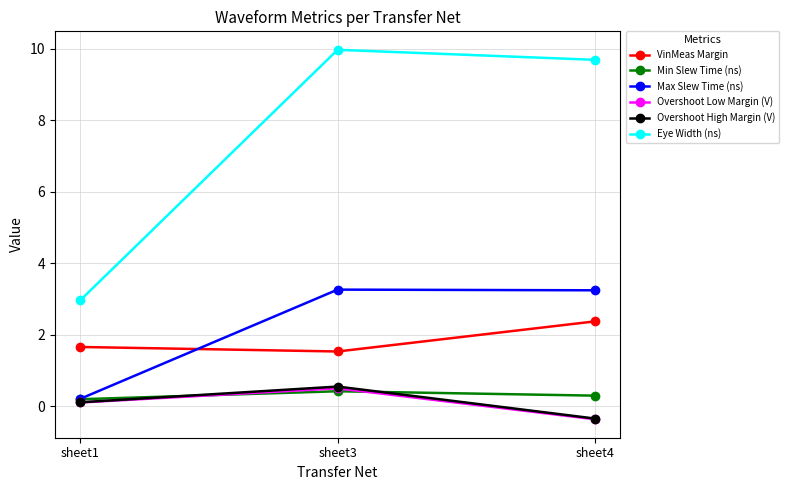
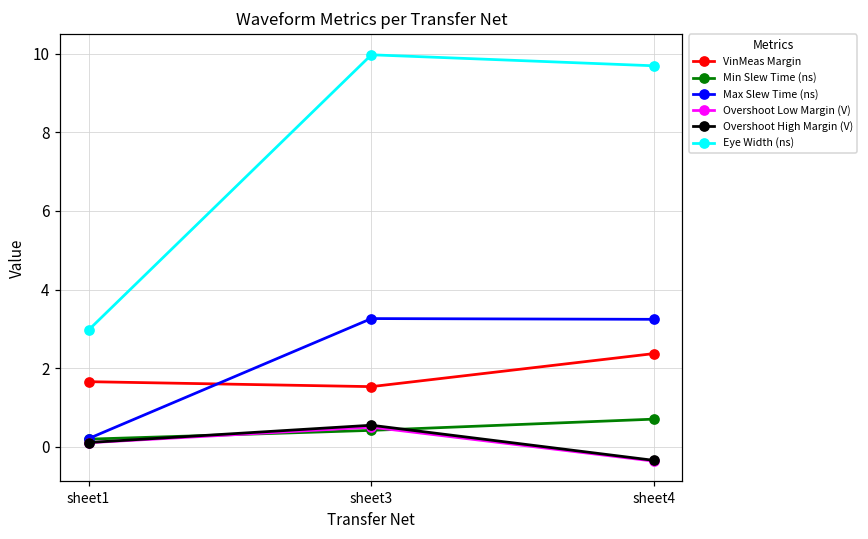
Min Slew Time (ns), sheet4: 0.3 -> 0.7
